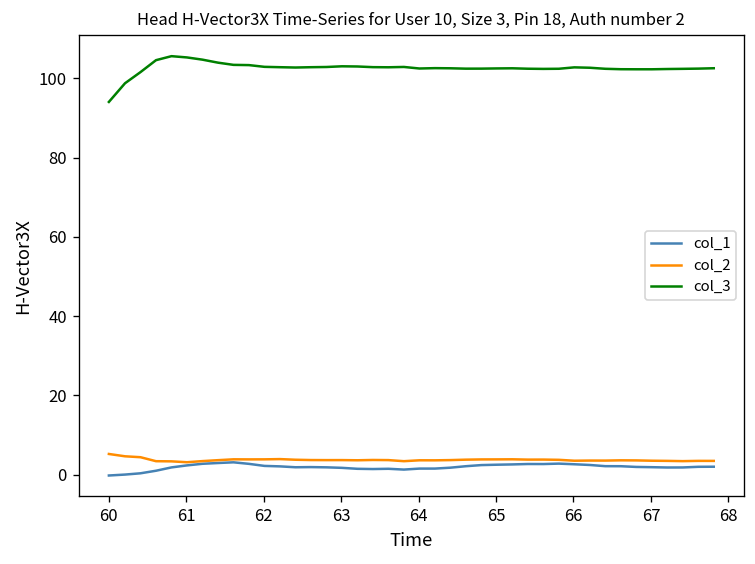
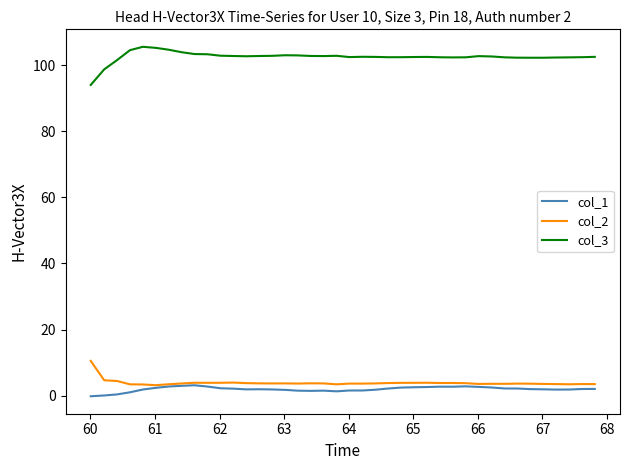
col_2, 60: 5 -> 11
